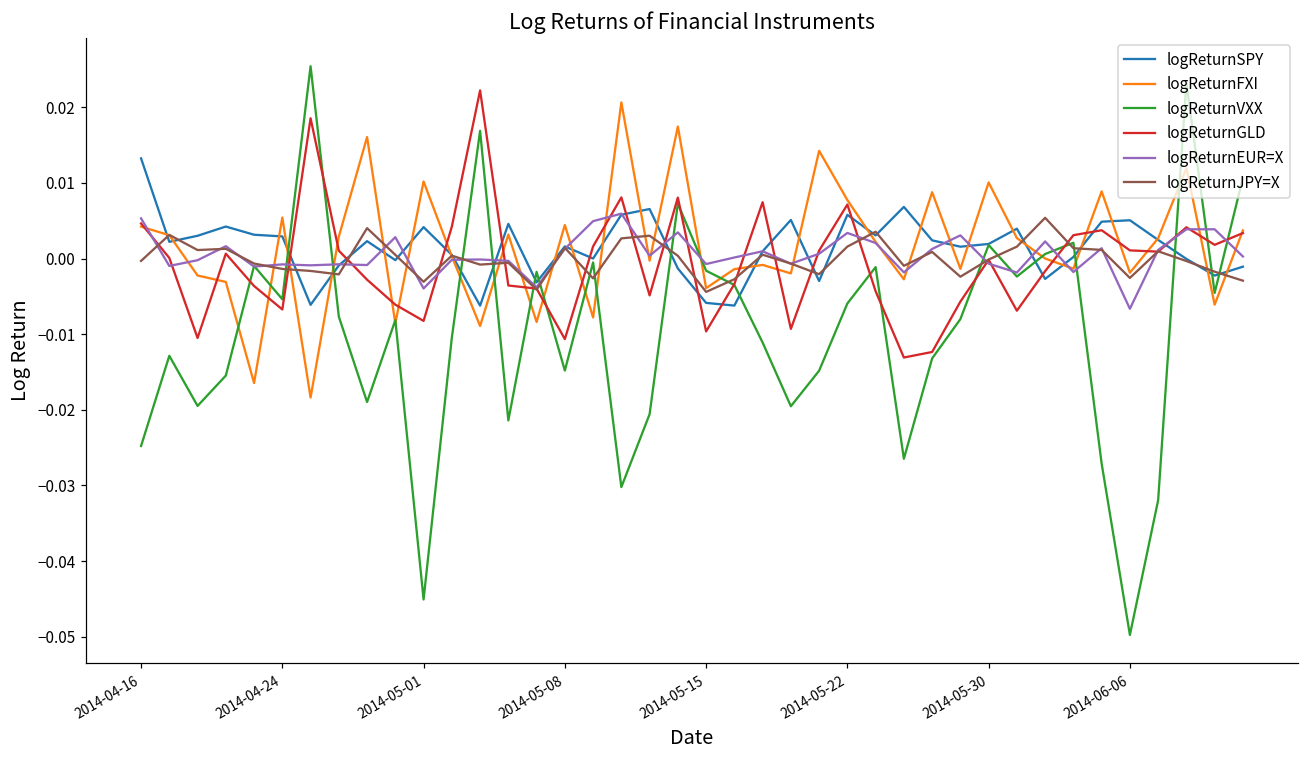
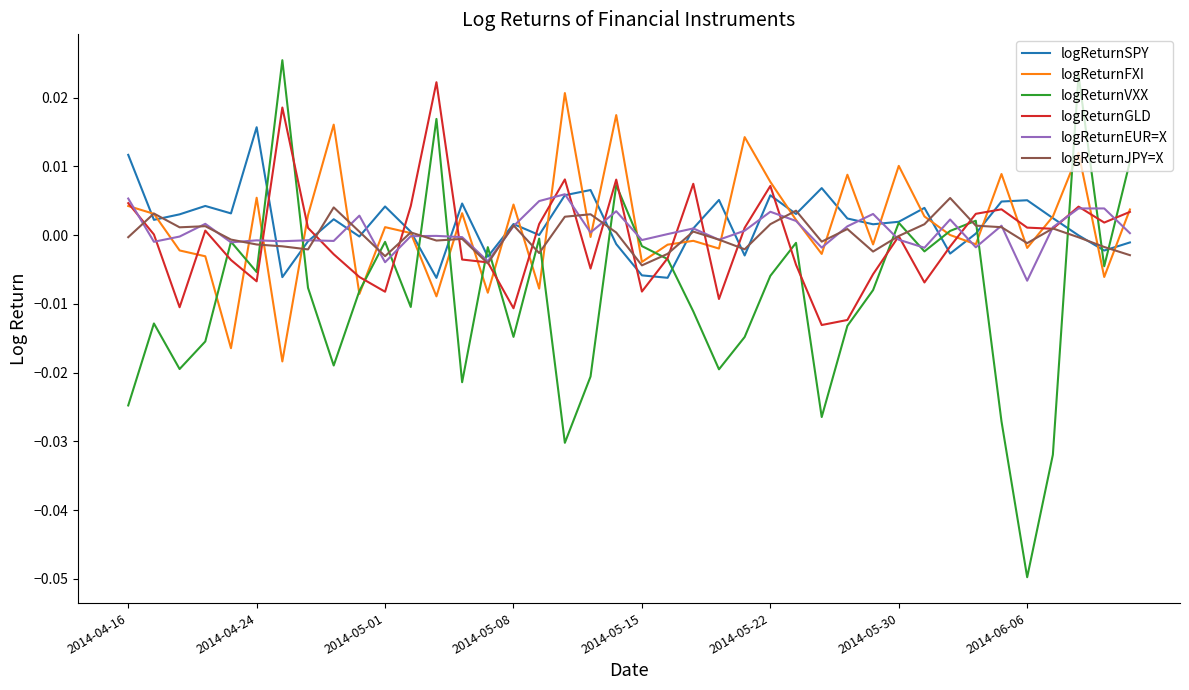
logReturnSPY, 2014-04-16: 0.013 -> 0.012
logReturnSPY, 2014-04-24: 0.003 -> 0.016
logReturnFXI, 2014-05-01: 0.010 -> 0.001
logReturnVXX, 2014-05-01: -0.045 -> -0.001
logReturnGLD, 2014-05-15: -0.010 -> -0.008
logReturnJPY=X, 2014-06-06: -0.003 -> -0.001
